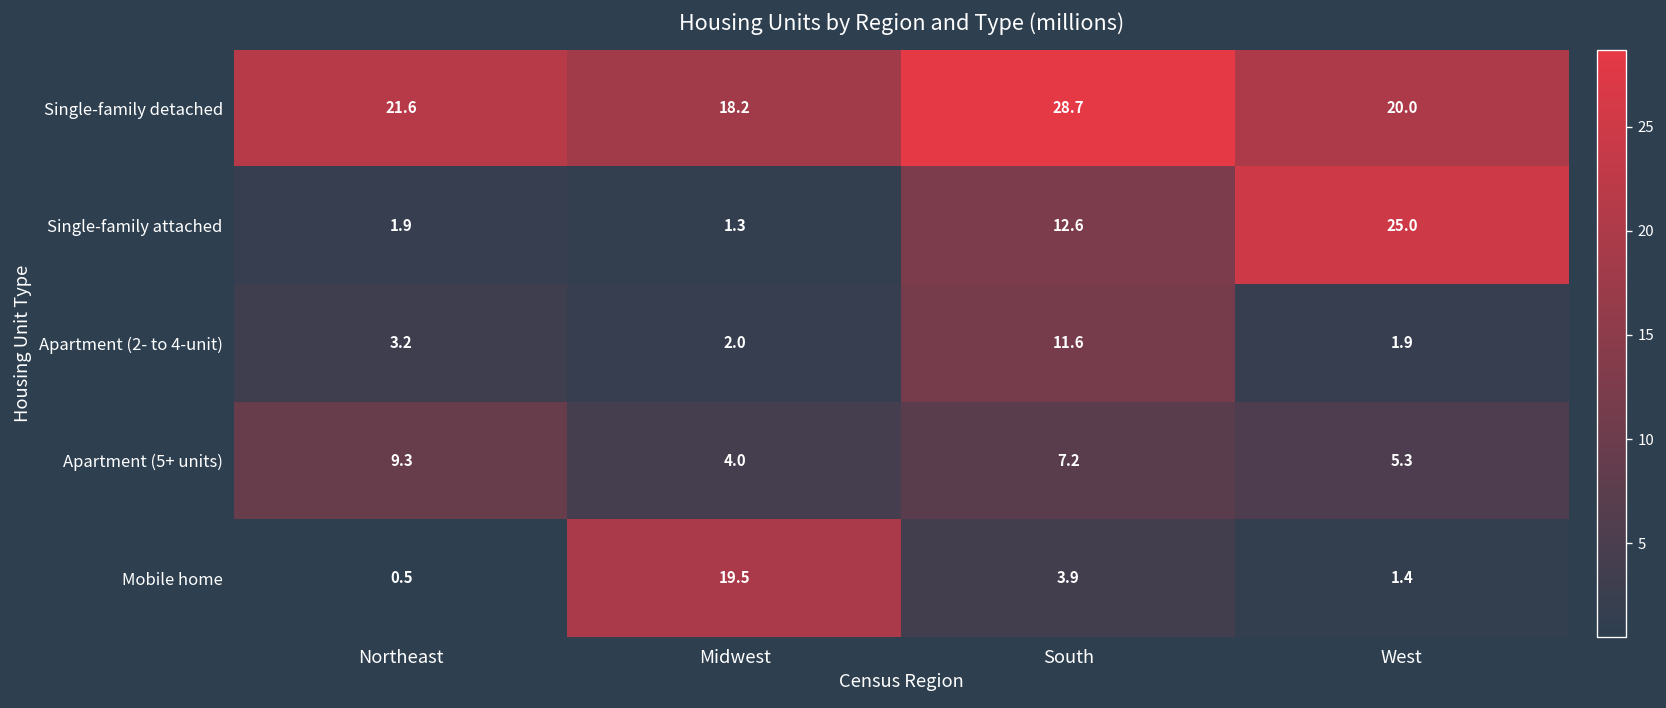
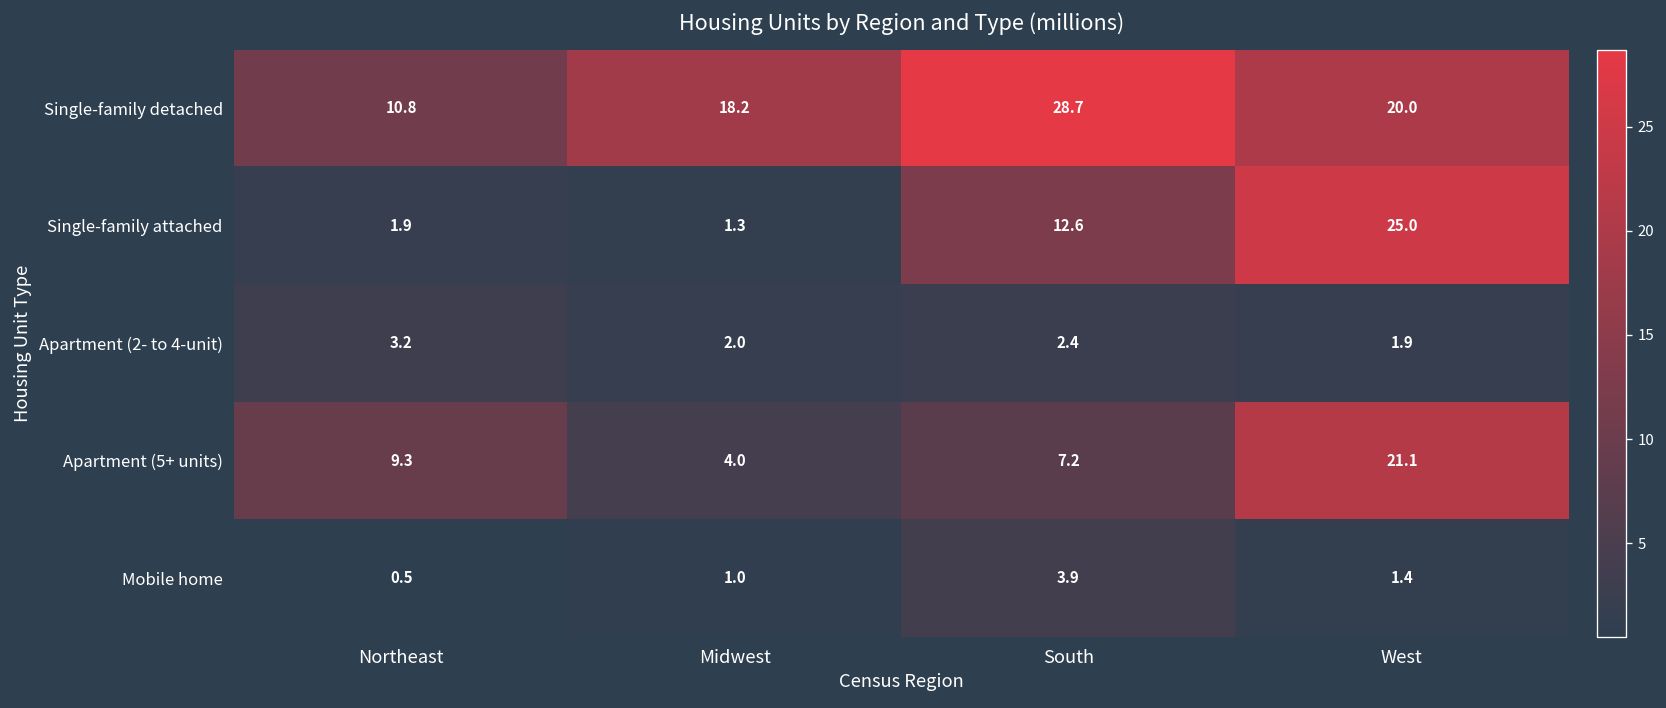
Single-family detached, Northeast: 21.6 -> 10.8
Apartment (2- to 4-unit), South: 11.6 -> 2.4
Apartment (5+ units), West: 5.3 -> 21.1
Mobile home, Midwest: 19.5 -> 1.0
